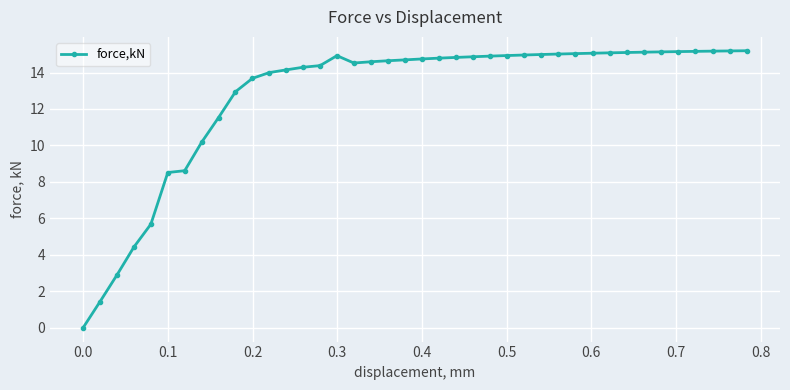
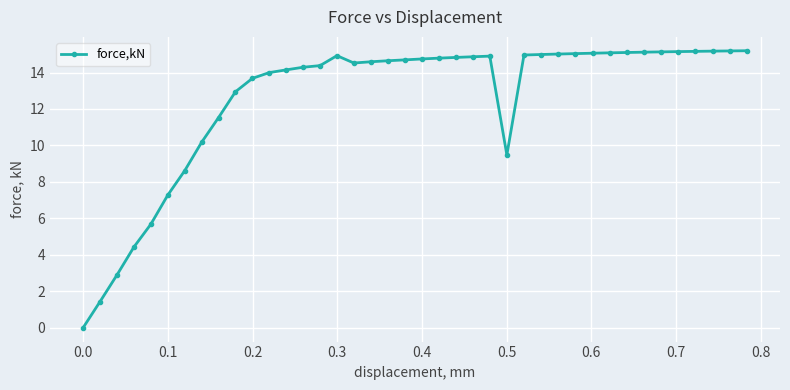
0.1: 8.5 -> 7.3
0.5: 14.9 -> 9.5
